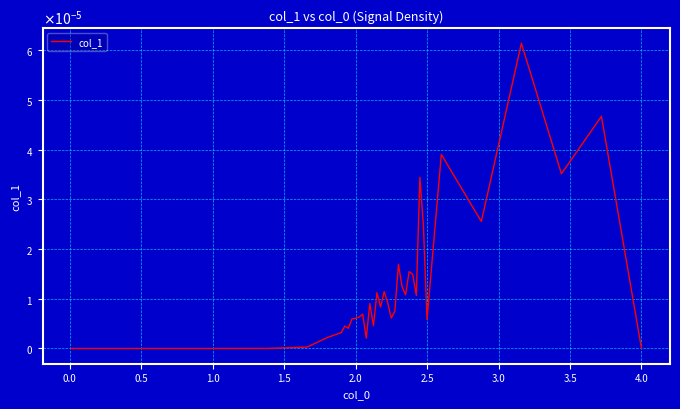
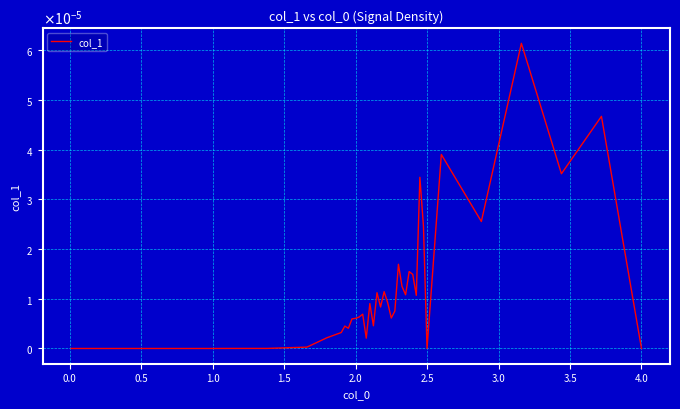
2.5: 0.00001 -> 0.00000
